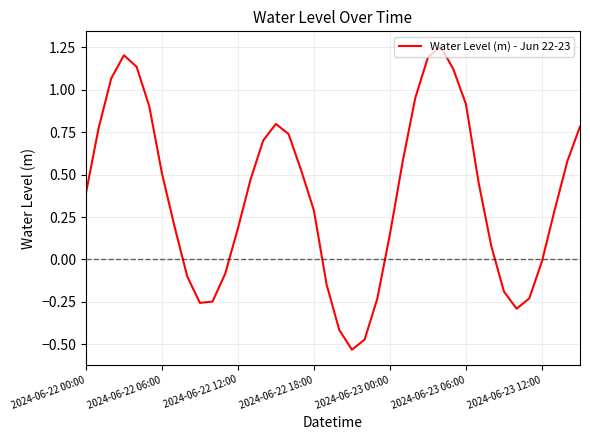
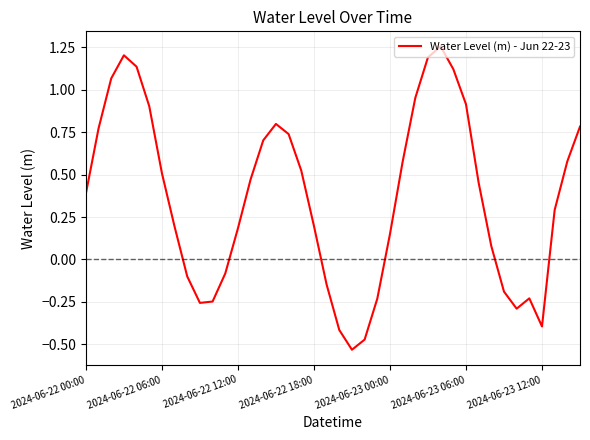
2024-06-22 18:00: 0.29 -> 0.20
2024-06-23 12:00: -0.01 -> -0.40
